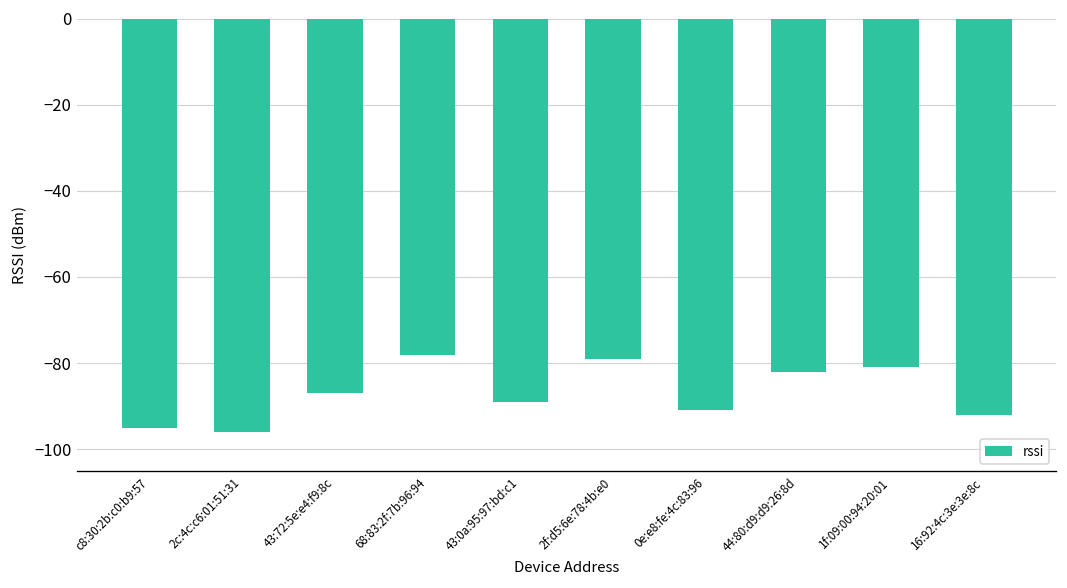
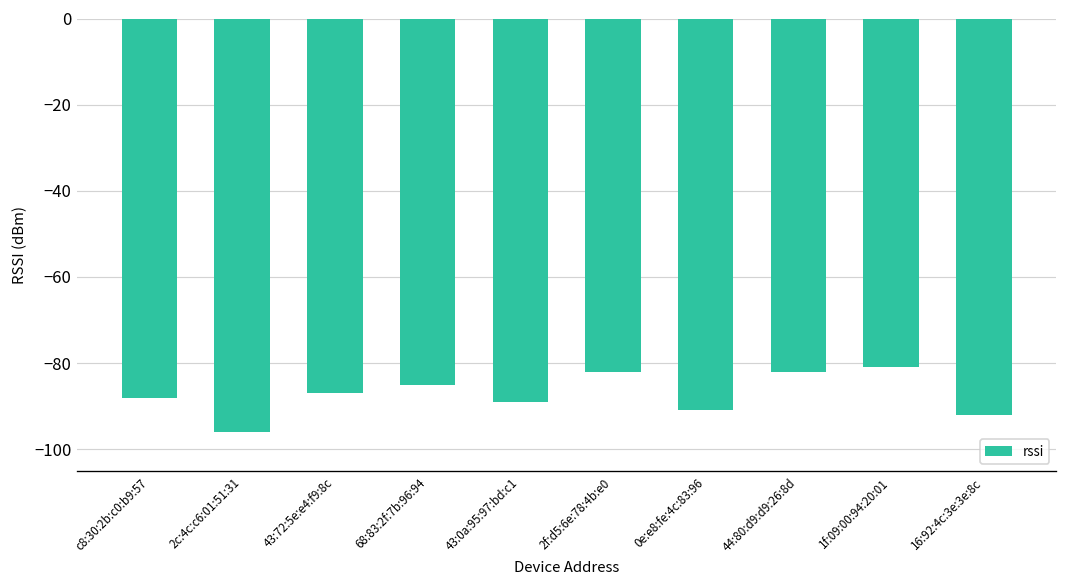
c8:30:2b:c0:b9:57: -95 -> -88
68:83:2f:7b:96:94: -78 -> -85
2f:d5:6e:78:4b:e0: -79 -> -82
